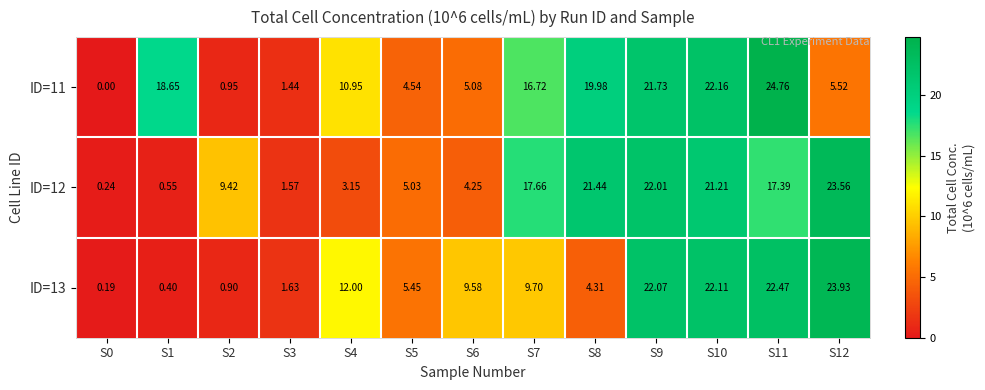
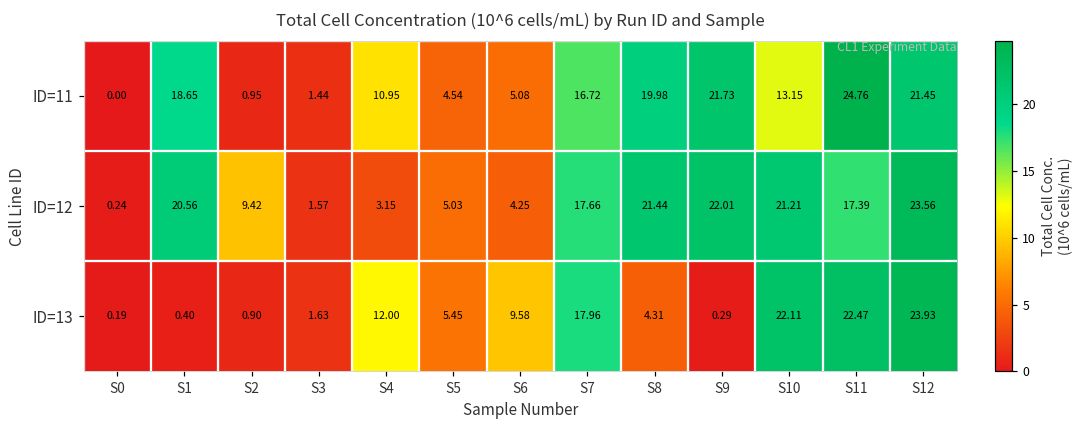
ID=11, S10: 22.16 -> 13.15
ID=11, S12: 5.52 -> 21.45
ID=12, S1: 0.55 -> 20.56
ID=13, S7: 9.70 -> 17.96
ID=13, S9: 22.07 -> 0.29
